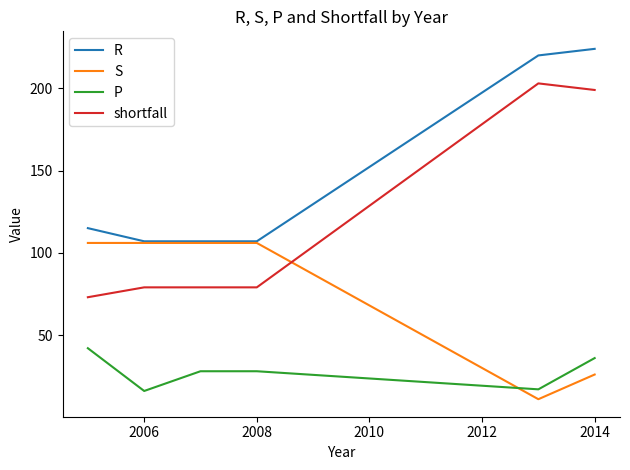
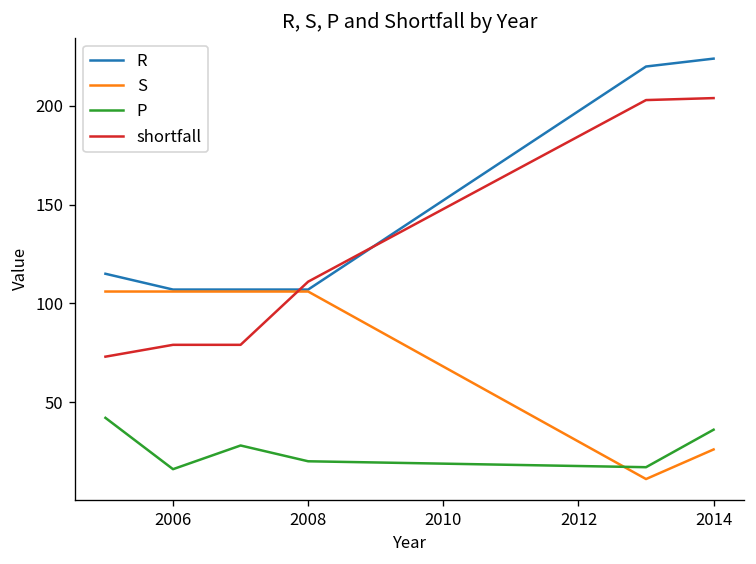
P, 2008: 28 -> 20
shortfall, 2008: 79 -> 111
shortfall, 2014: 199 -> 204
